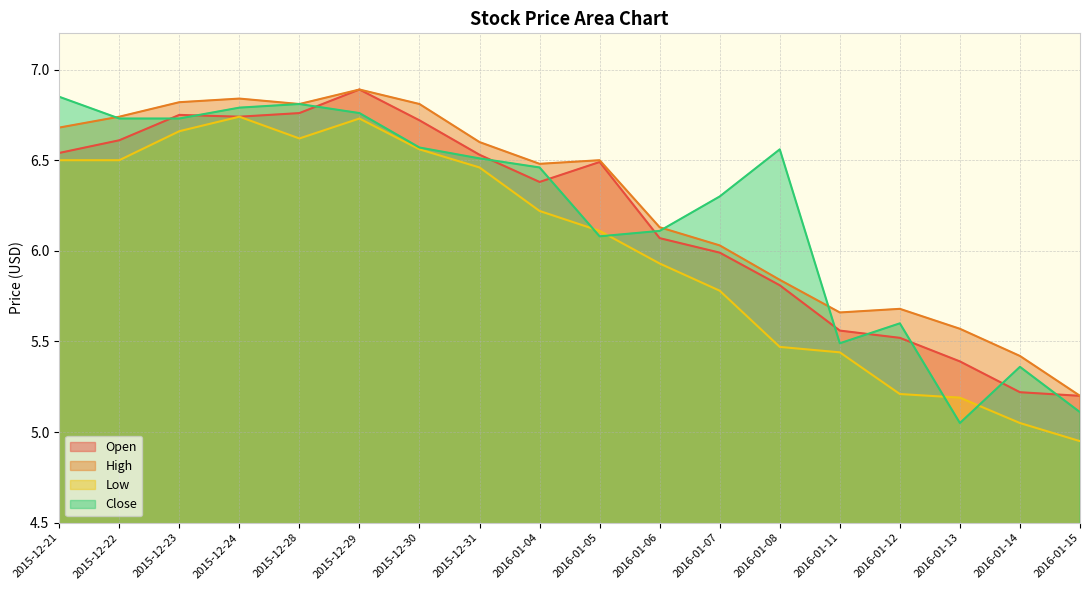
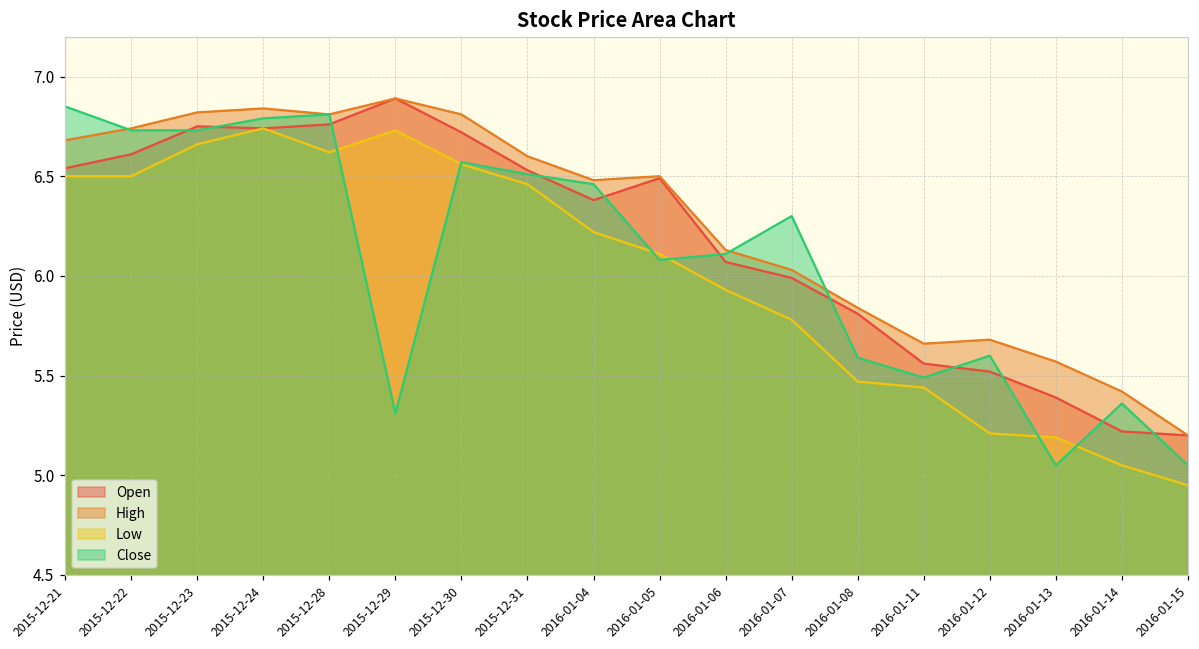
Close, 2015-12-29: 6.76 -> 5.31
Close, 2016-01-08: 6.56 -> 5.59
Close, 2016-01-15: 5.11 -> 5.05
